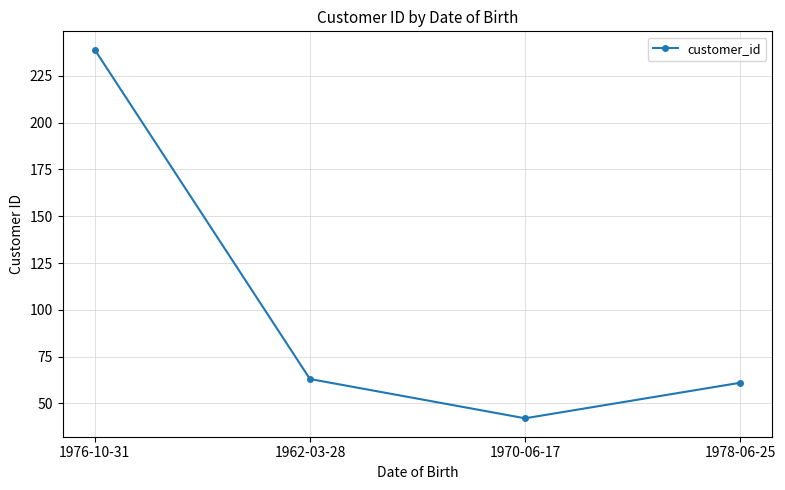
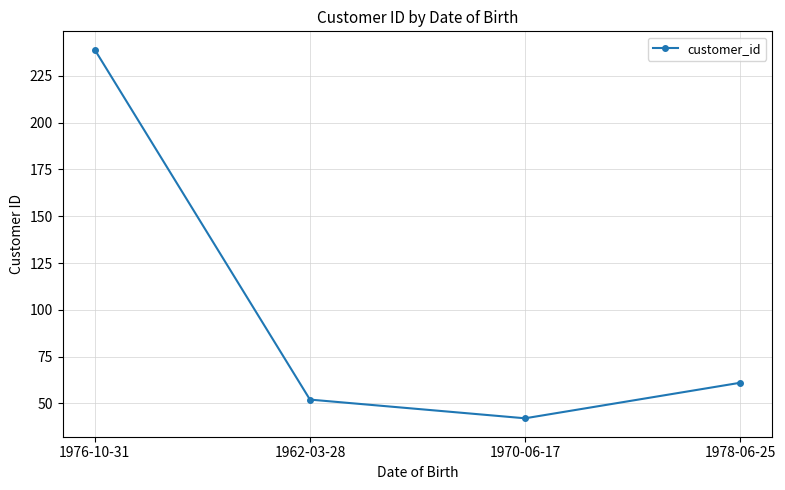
1962-03-28: 63 -> 52
